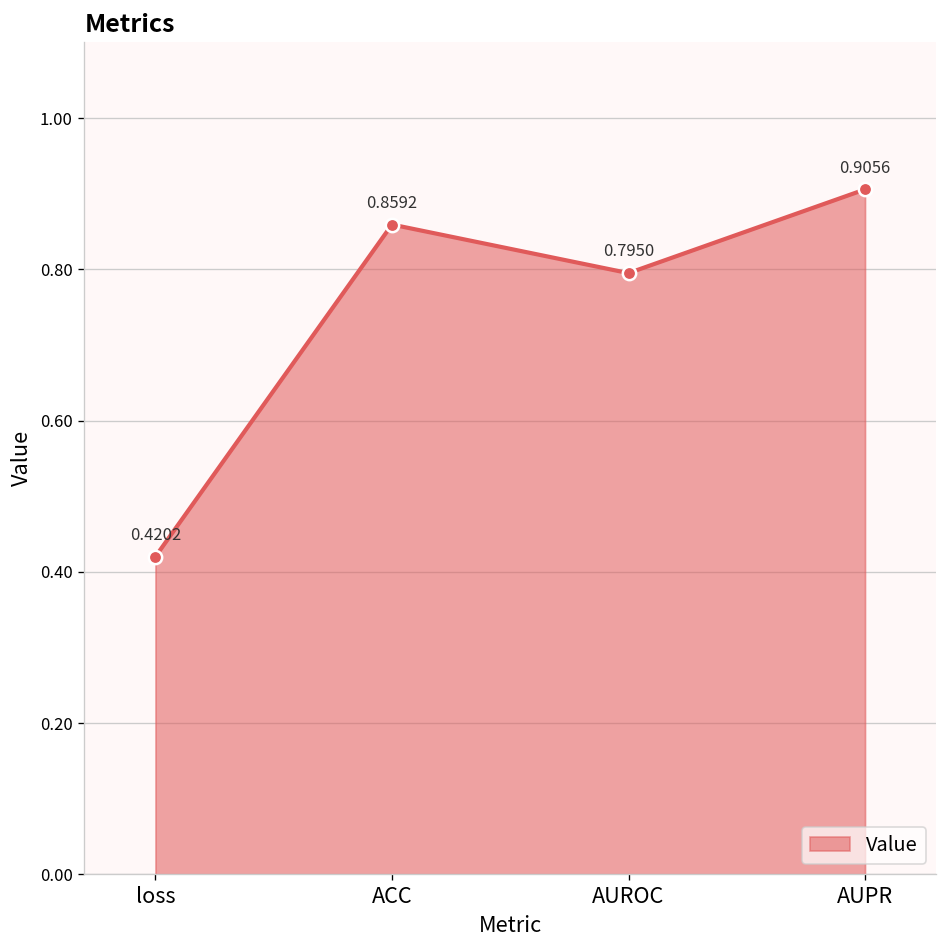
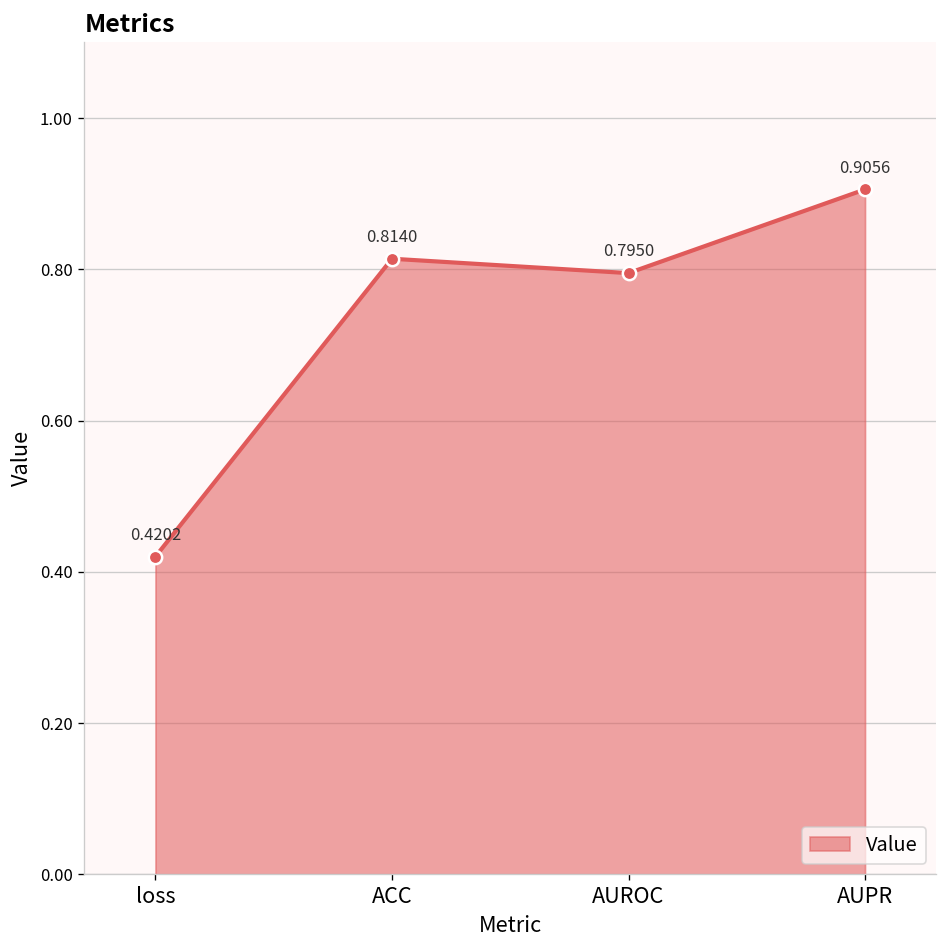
ACC: 0.8592 -> 0.8140
